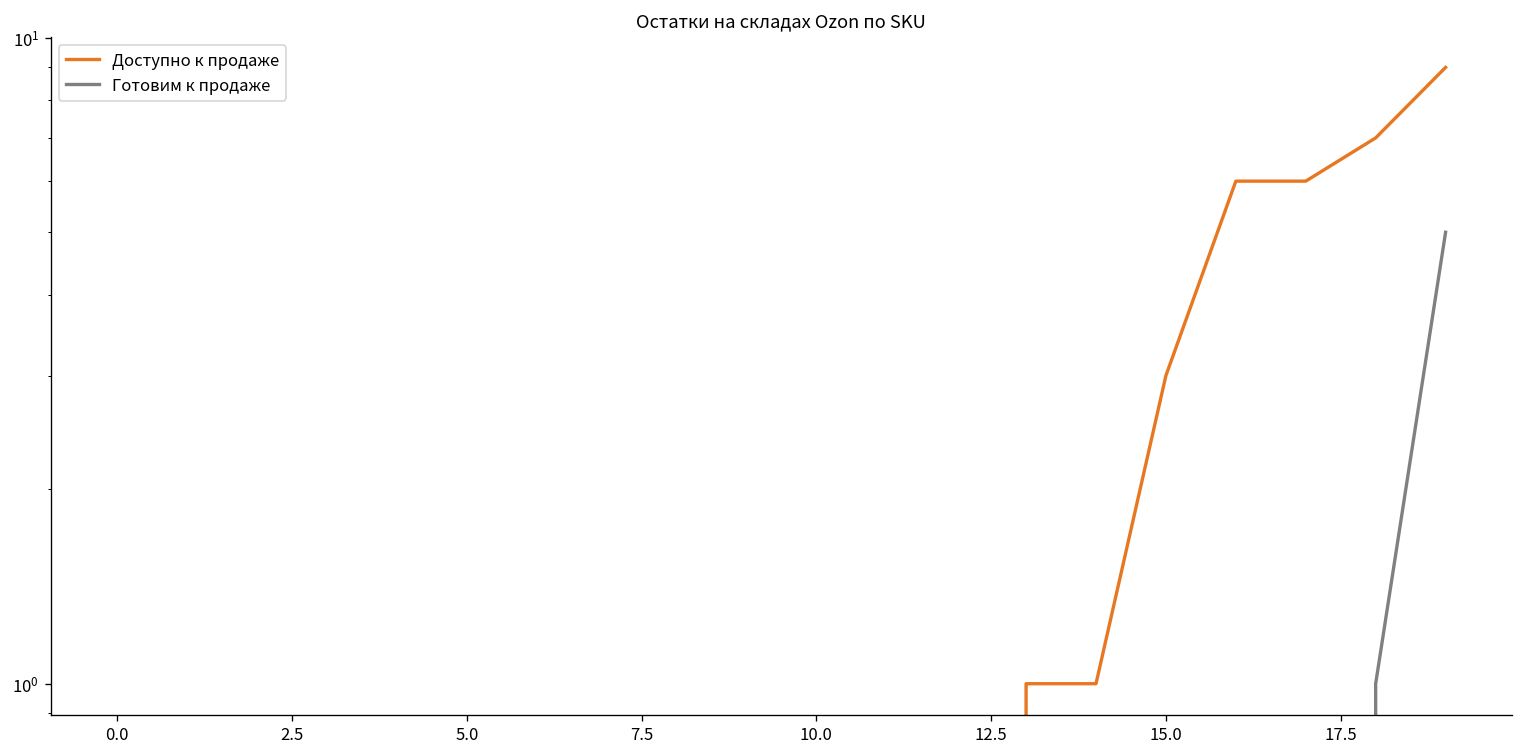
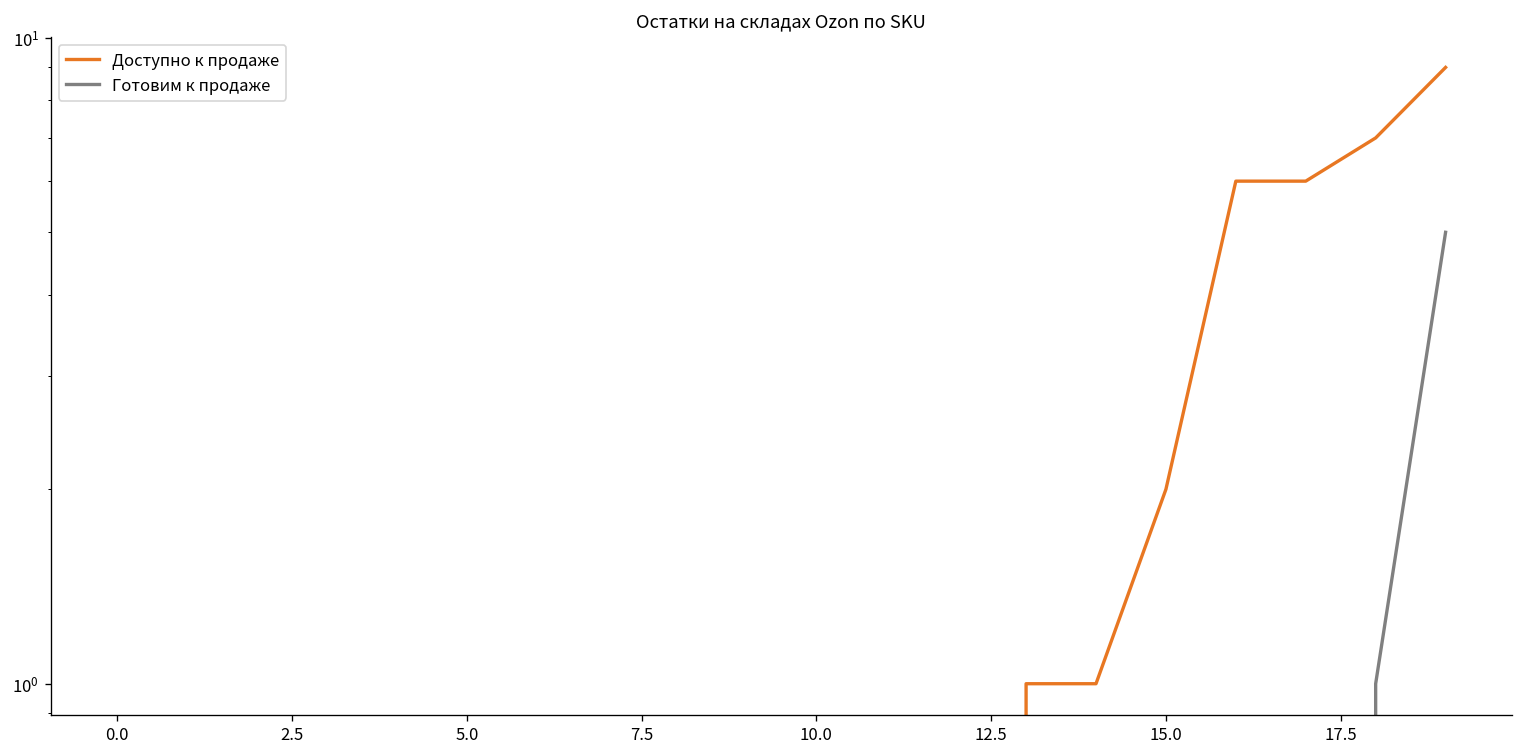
Доступно к продаже, 15.0: 3 -> 2
